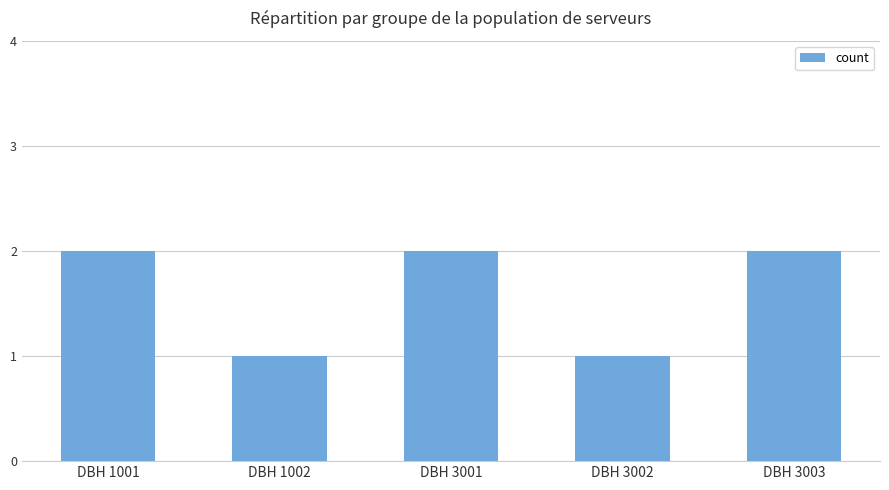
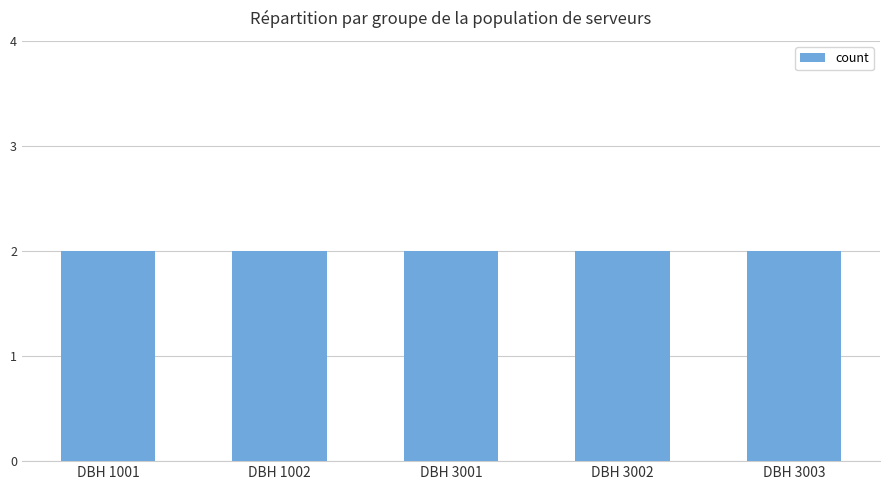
DBH 1002: 1 -> 2
DBH 3002: 1 -> 2
